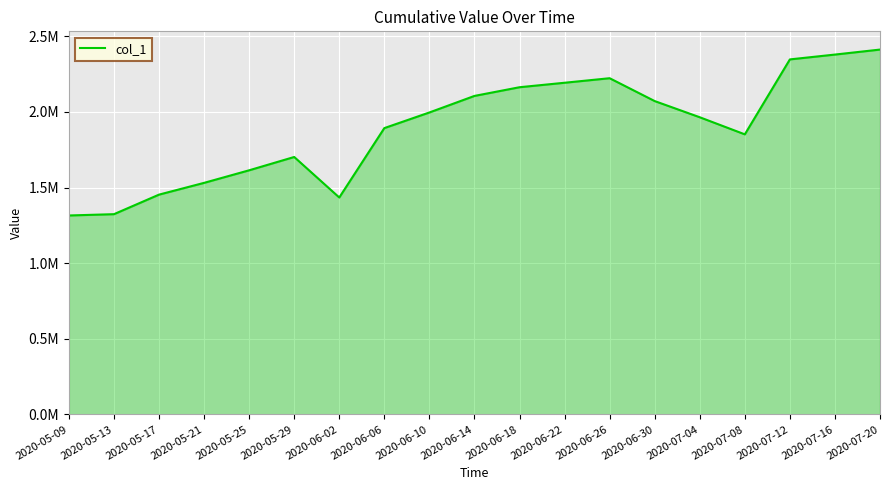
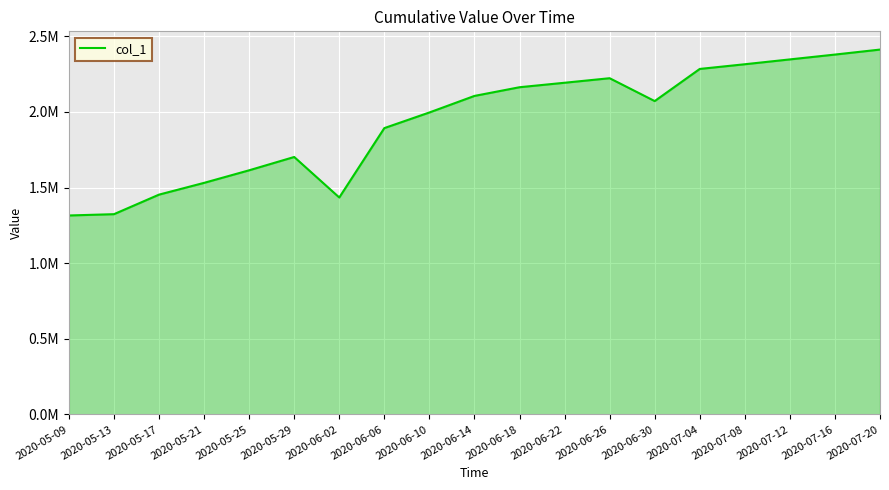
2020-07-04: 1960000 -> 2280000
2020-07-08: 1850000 -> 2320000
